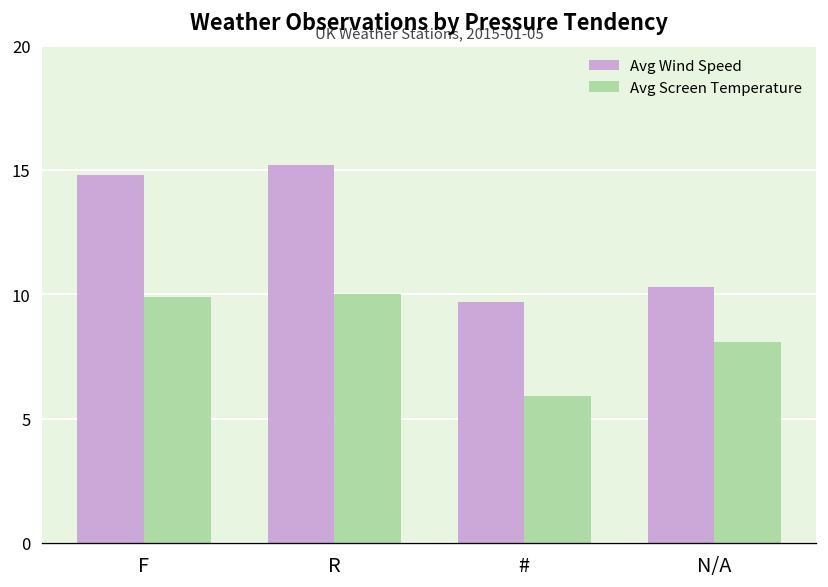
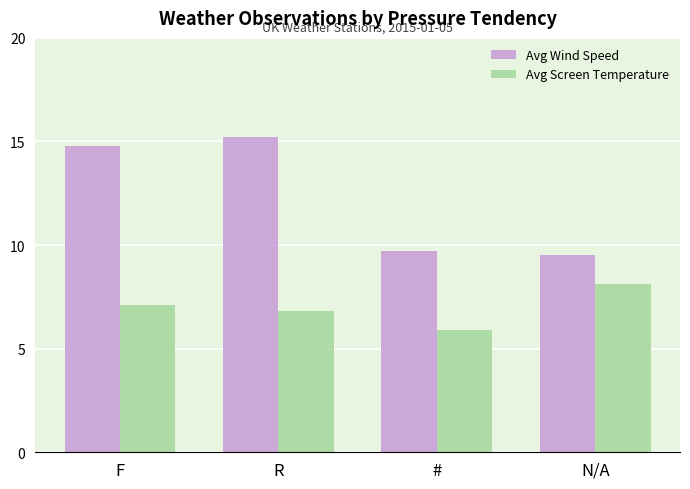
Avg Screen Temperature, F: 9.9 -> 7.1
Avg Screen Temperature, R: 10.0 -> 6.8
Avg Wind Speed, N/A: 10.3 -> 9.5
